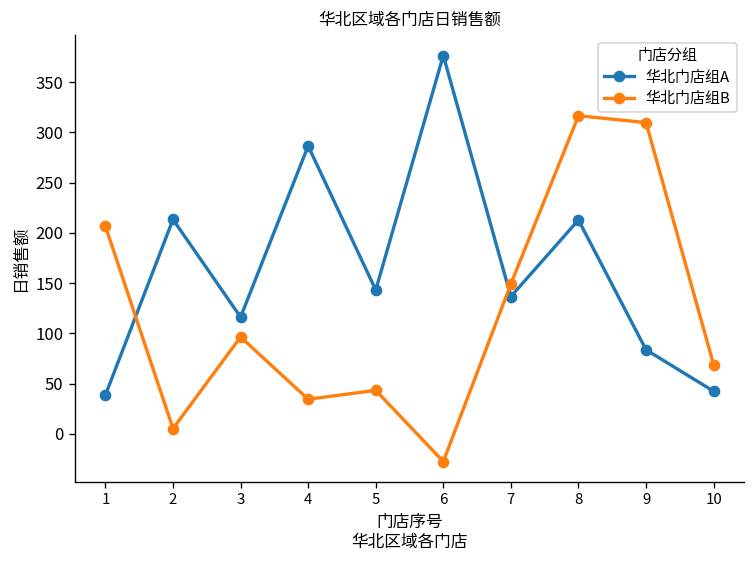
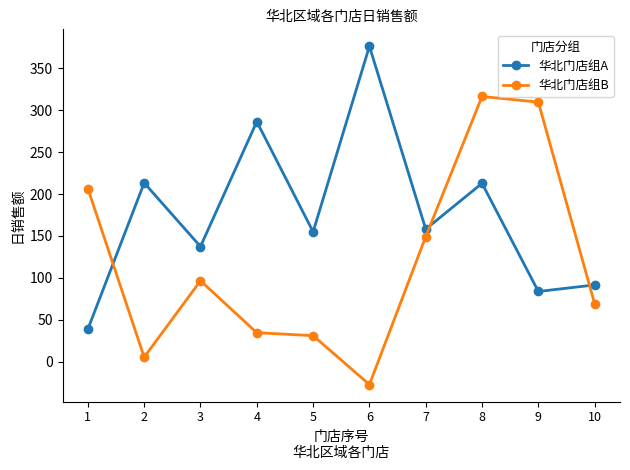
华北门店组A, 3: 120 -> 140
华北门店组A, 5: 140 -> 150
华北门店组B, 5: 40 -> 30
华北门店组A, 7: 140 -> 160
华北门店组A, 10: 40 -> 90
